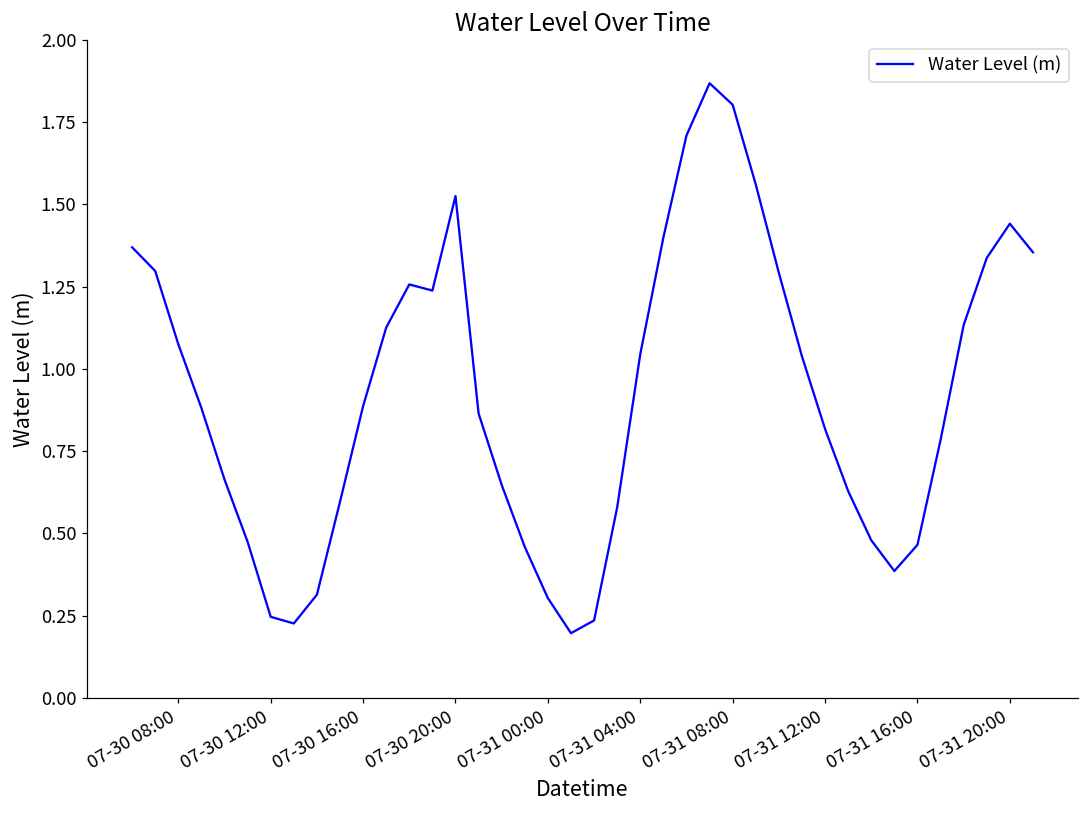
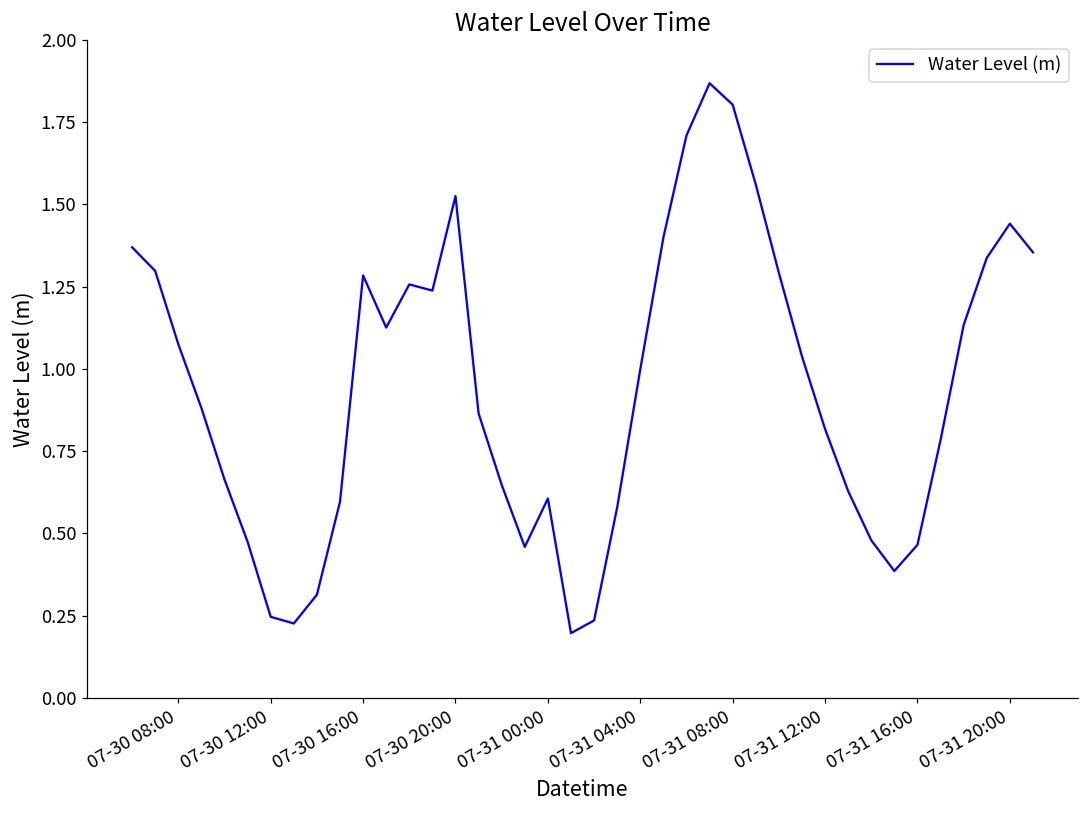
07-30 16:00: 0.89 -> 1.28
07-31 00:00: 0.30 -> 0.61
07-31 04:00: 1.04 -> 1.00
